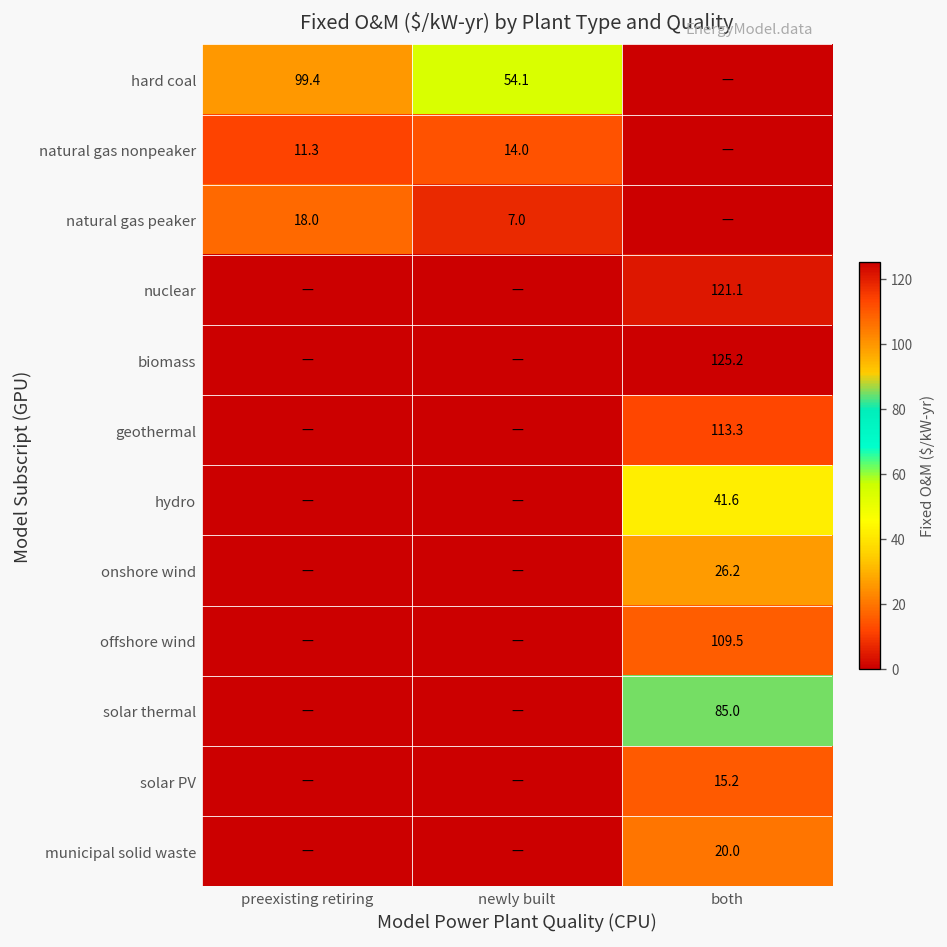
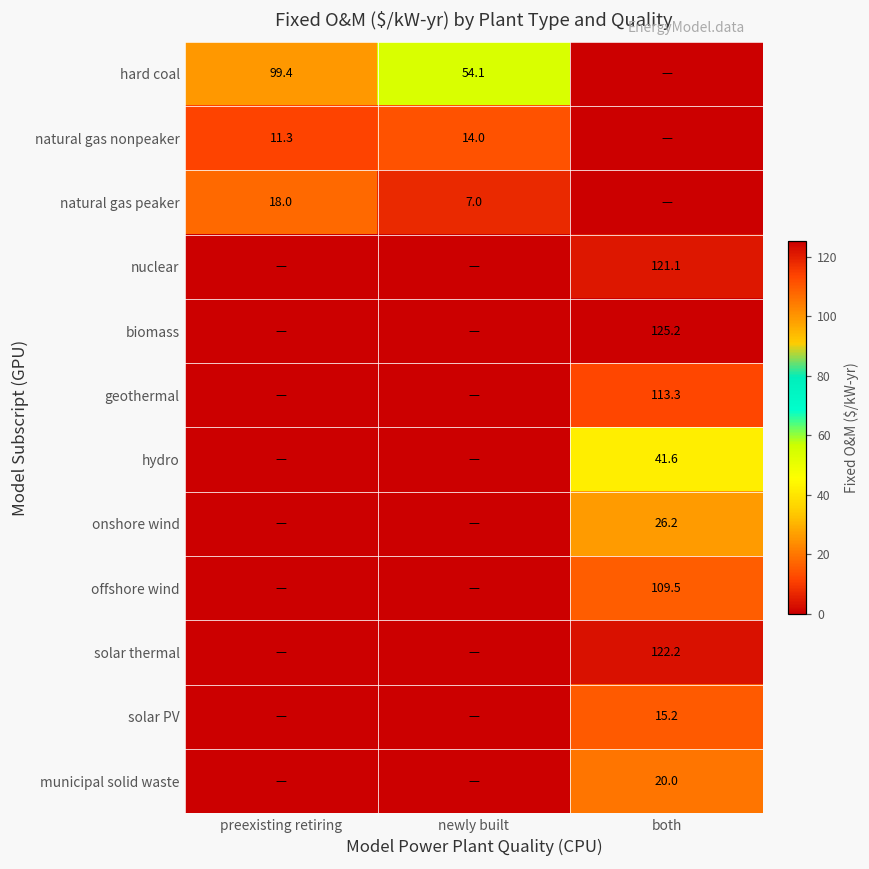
solar thermal, both: 85.0 -> 122.2
